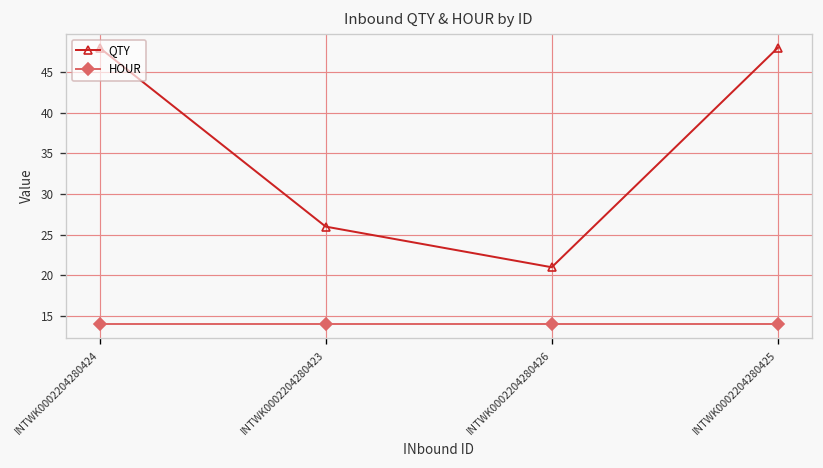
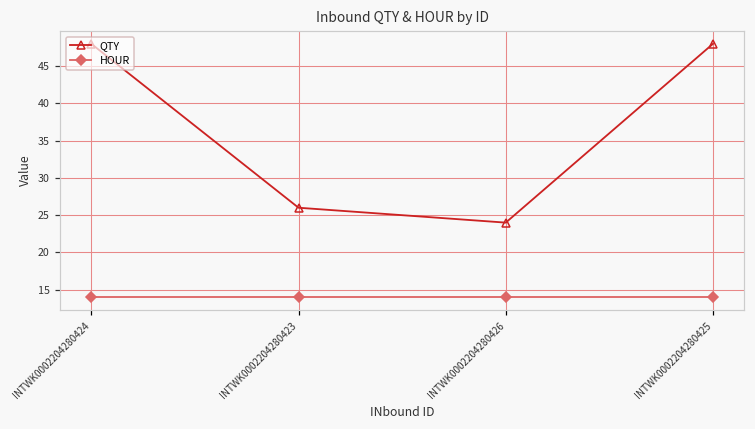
QTY, INTWK0002204280426: 21 -> 24
